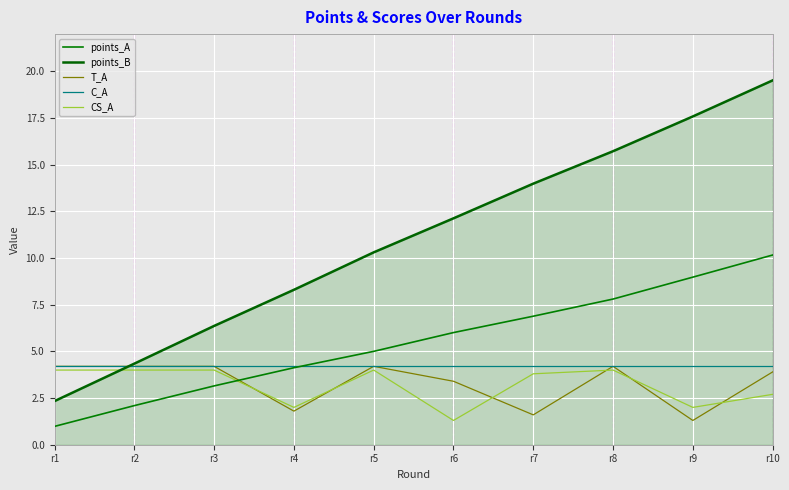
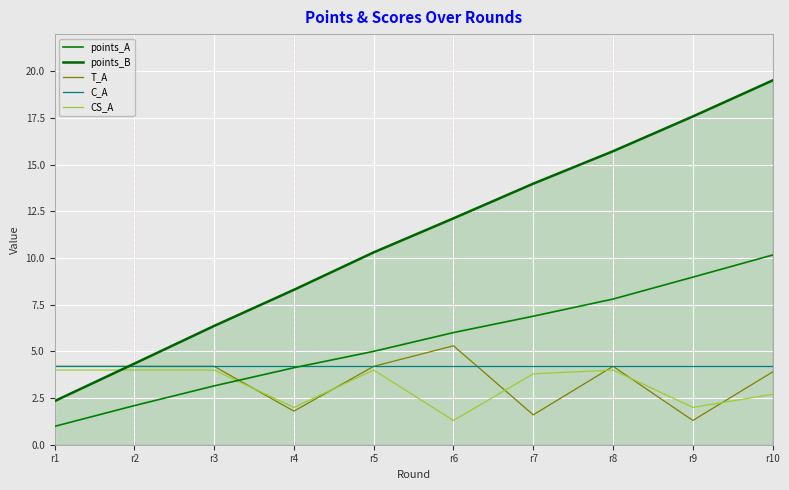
T_A, r6: 3.4 -> 5.3
